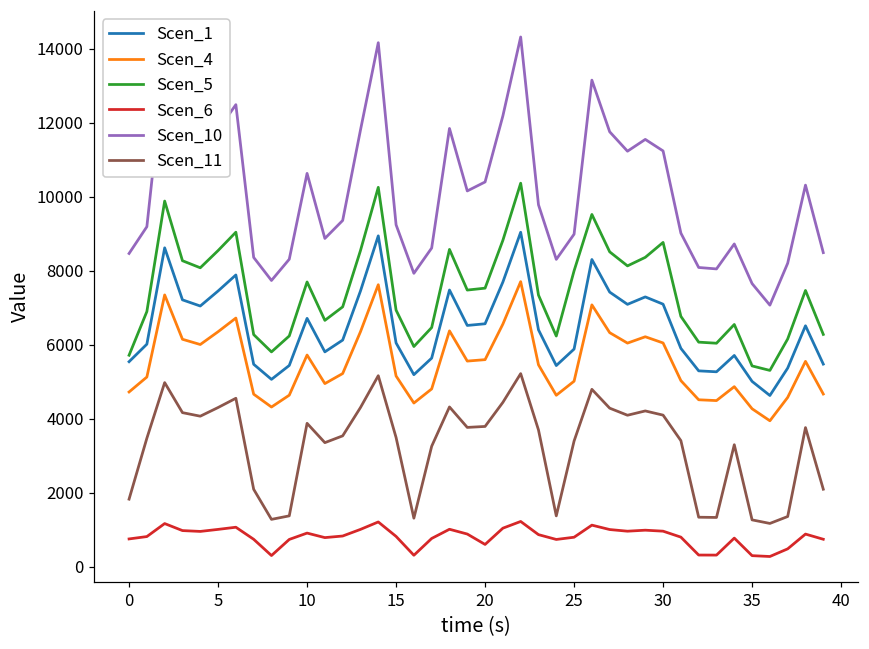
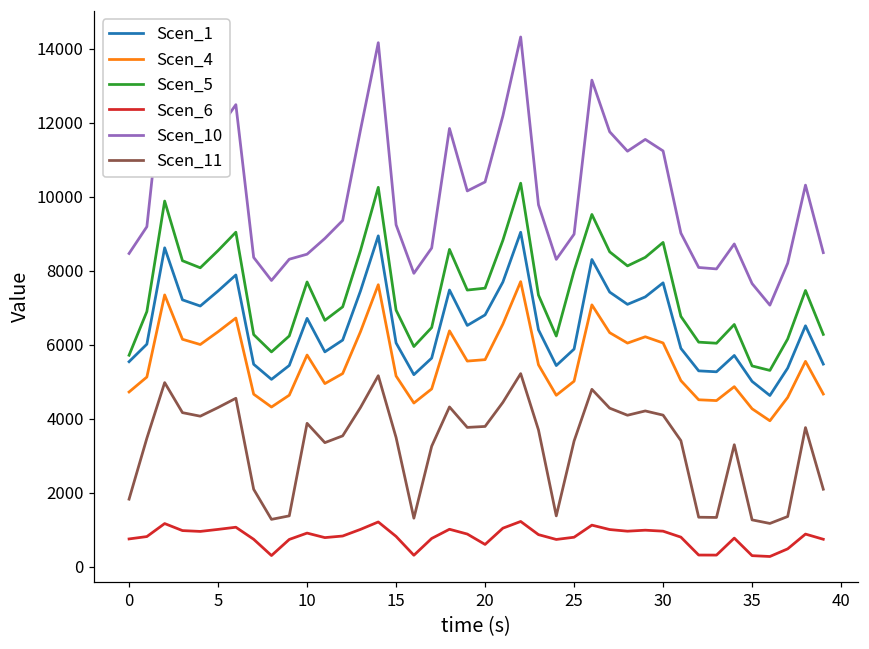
Scen_10, 10: 10600 -> 8400
Scen_1, 20: 6600 -> 6800
Scen_1, 30: 7100 -> 7700
